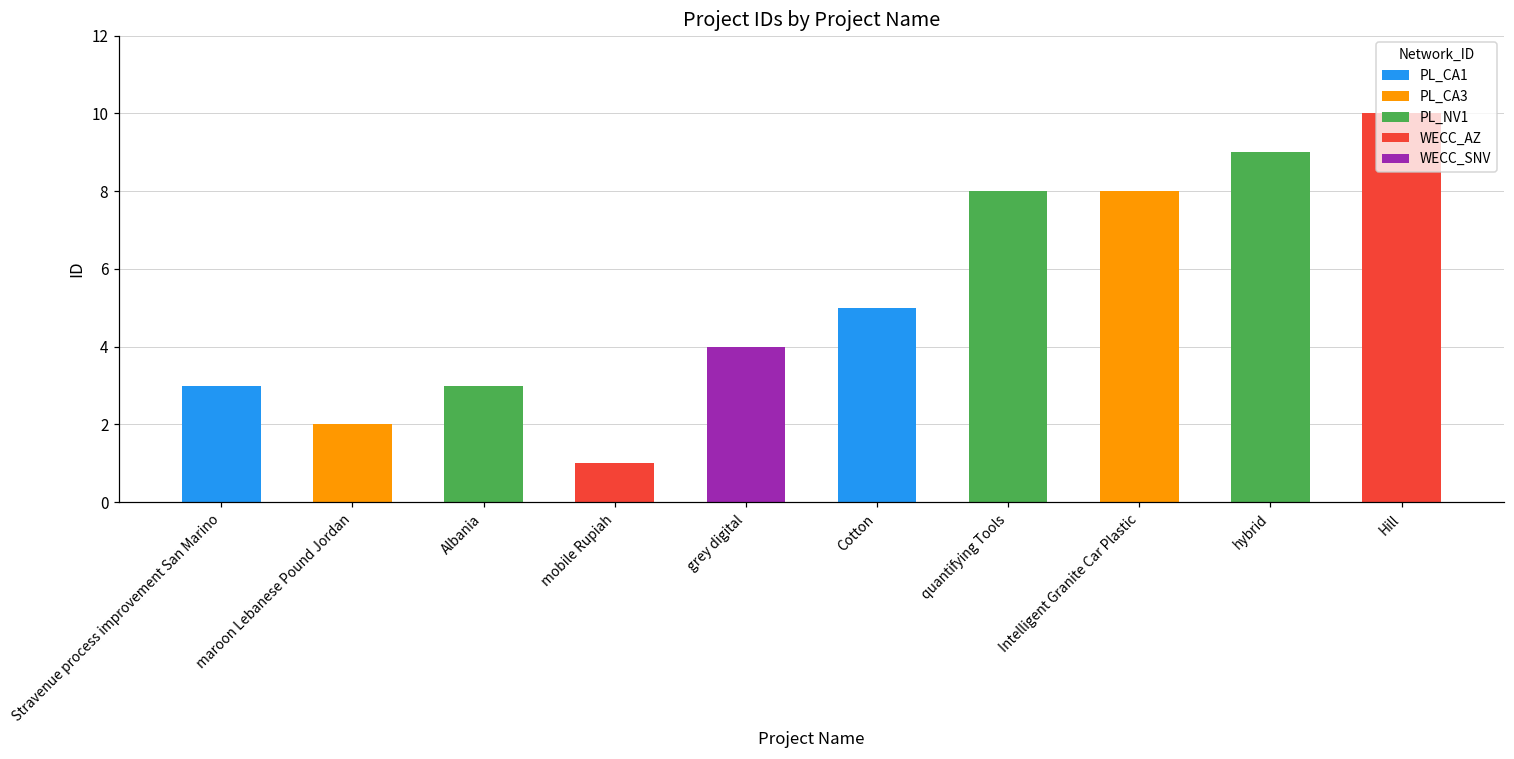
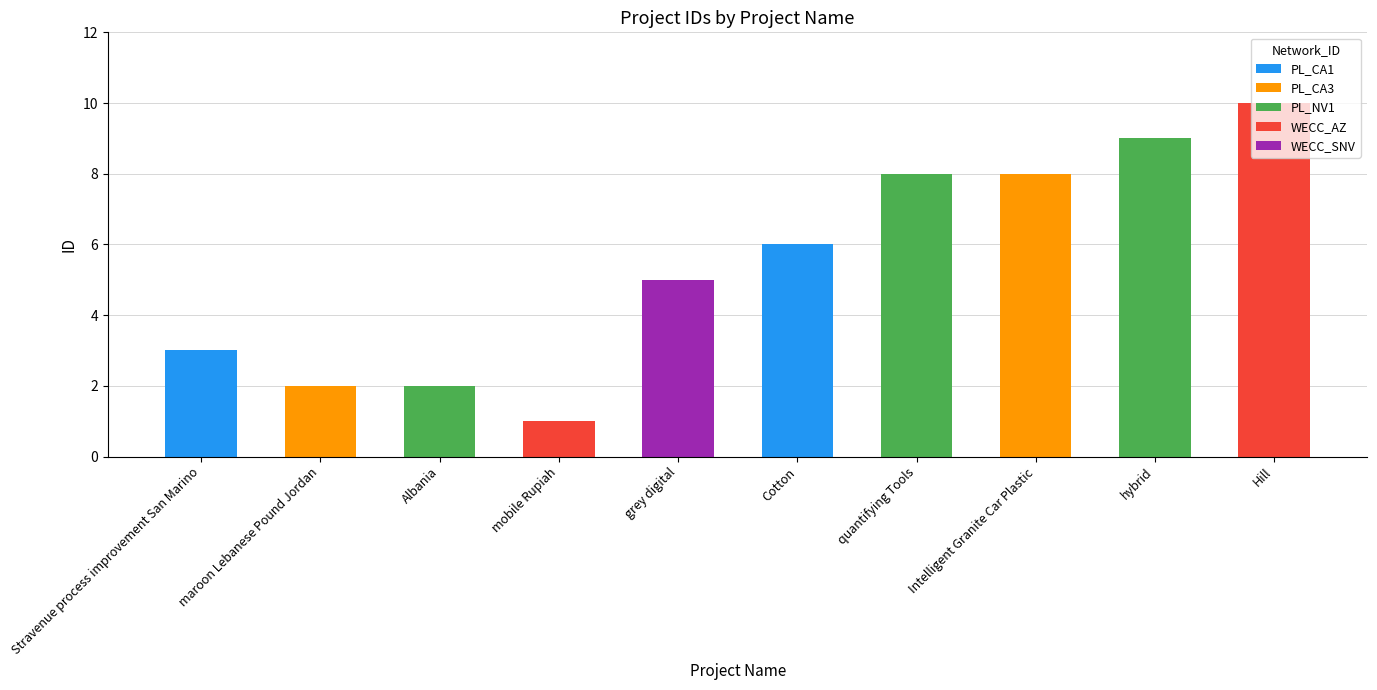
Albania: 3 -> 2
grey digital: 4 -> 5
Cotton: 5 -> 6
